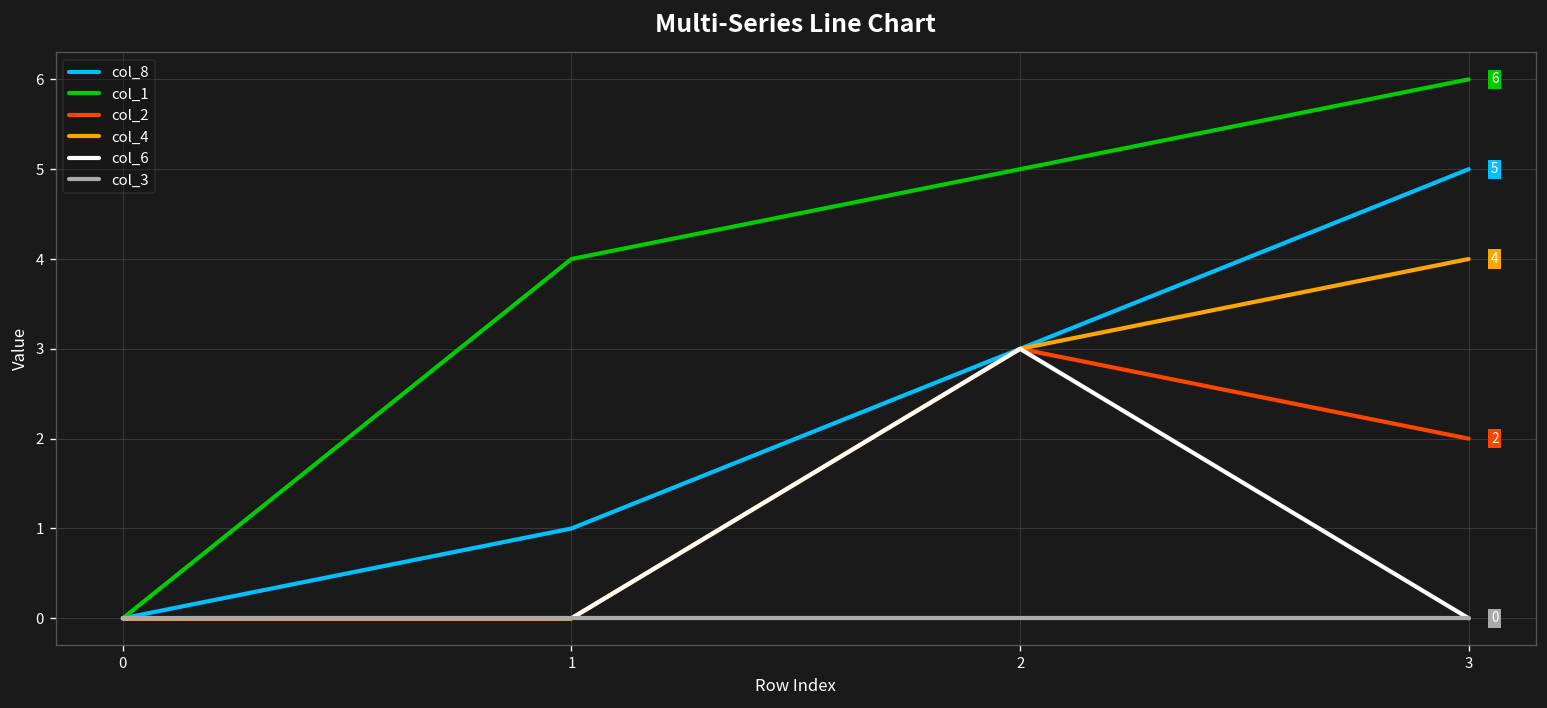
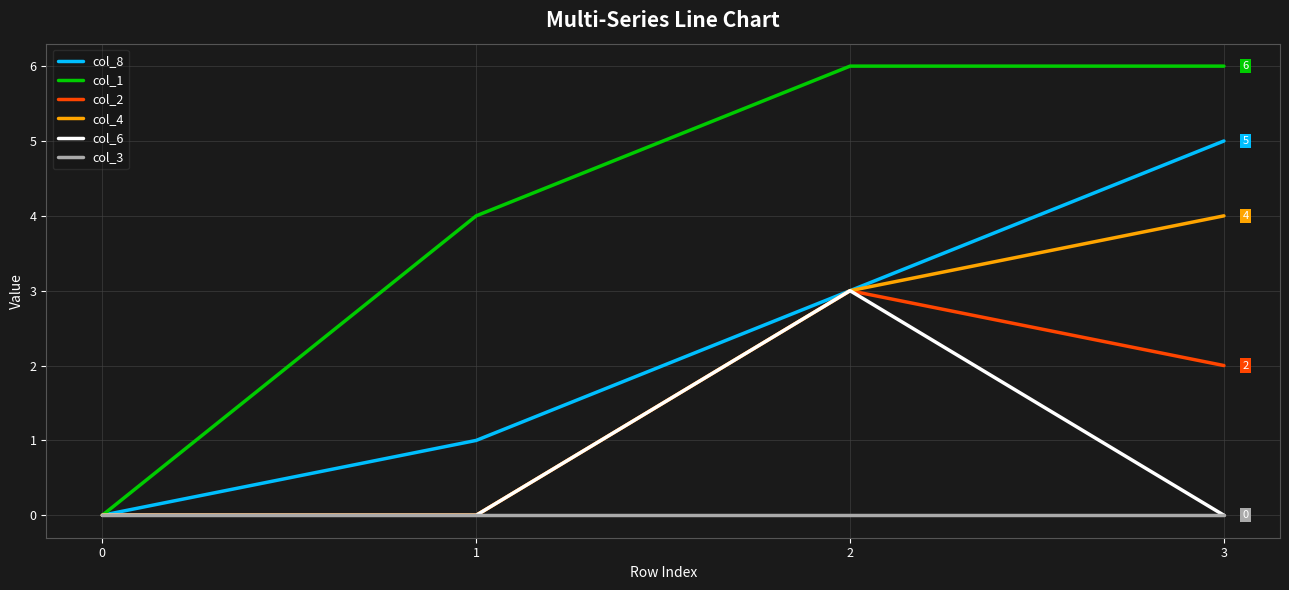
col_1, 2: 5 -> 6
